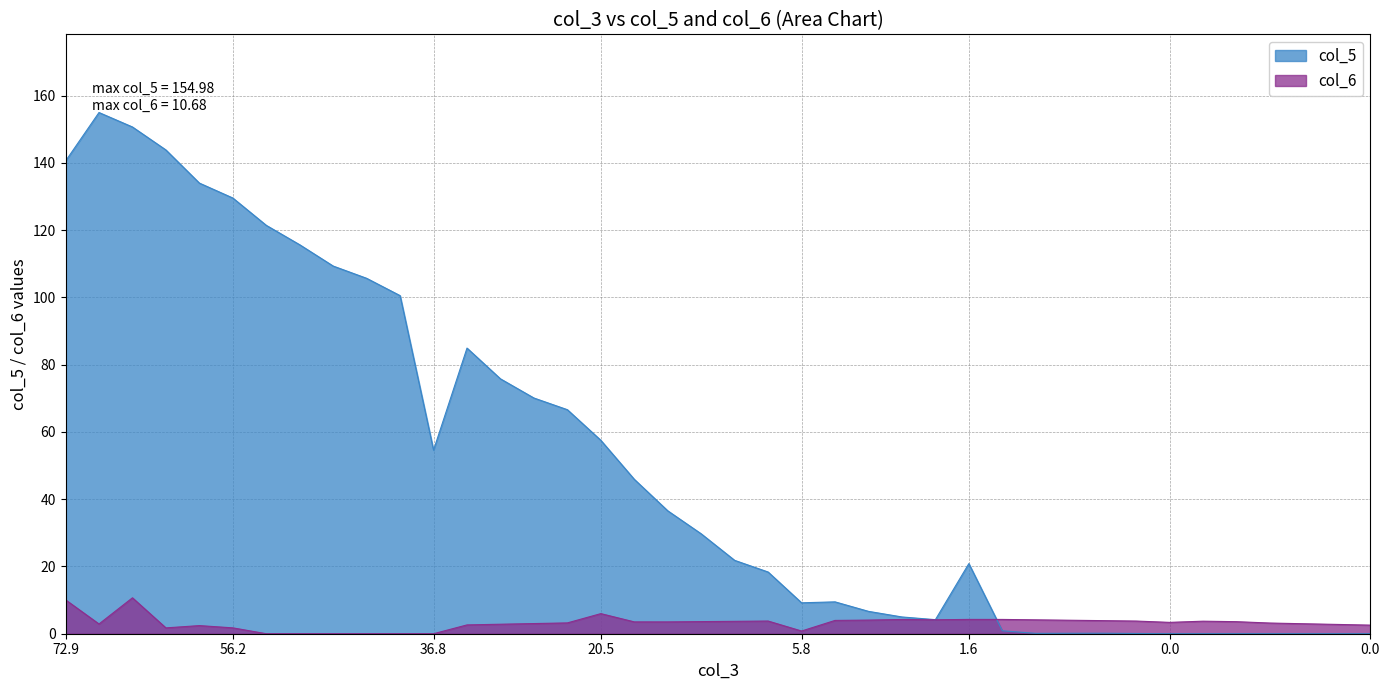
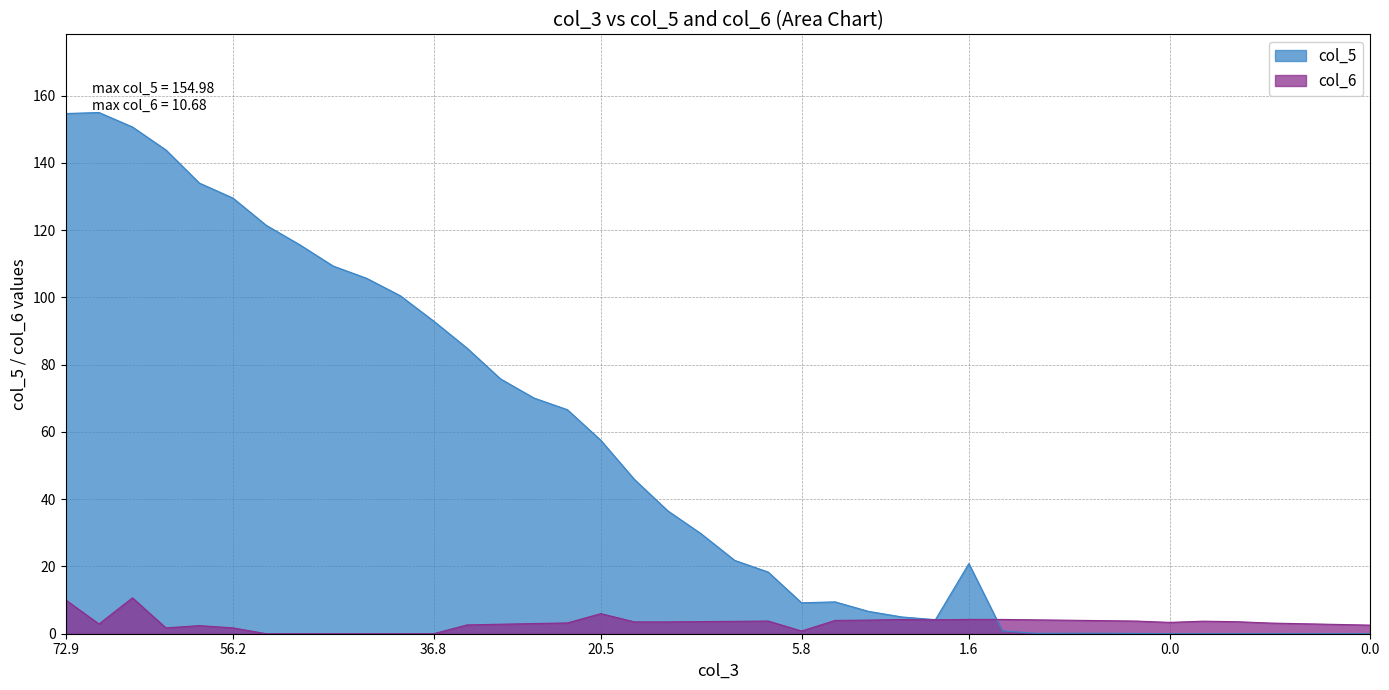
col_5, 72.9: 141 -> 155
col_5, 36.8: 55 -> 93
